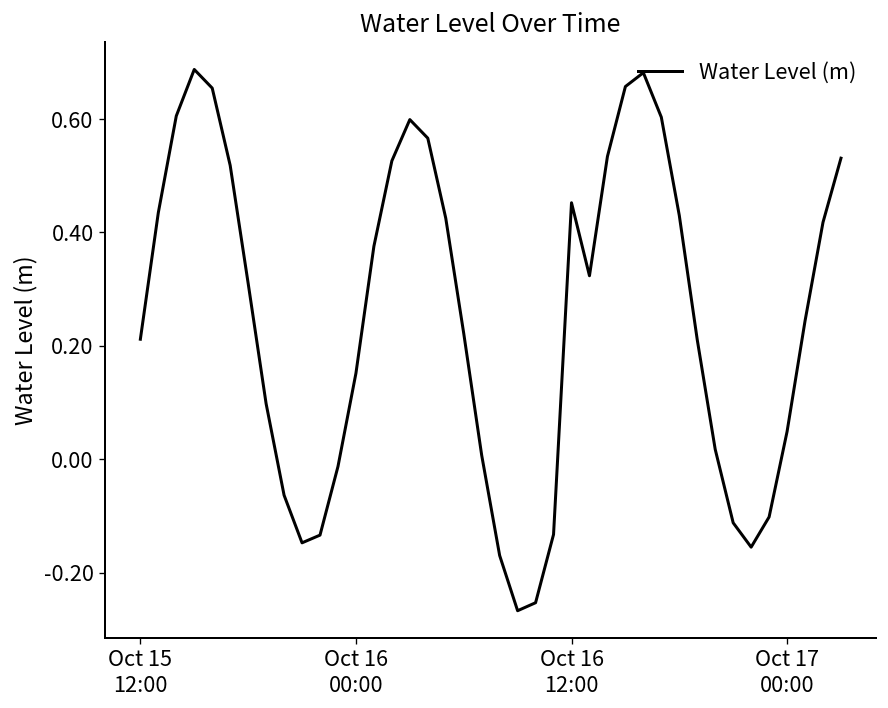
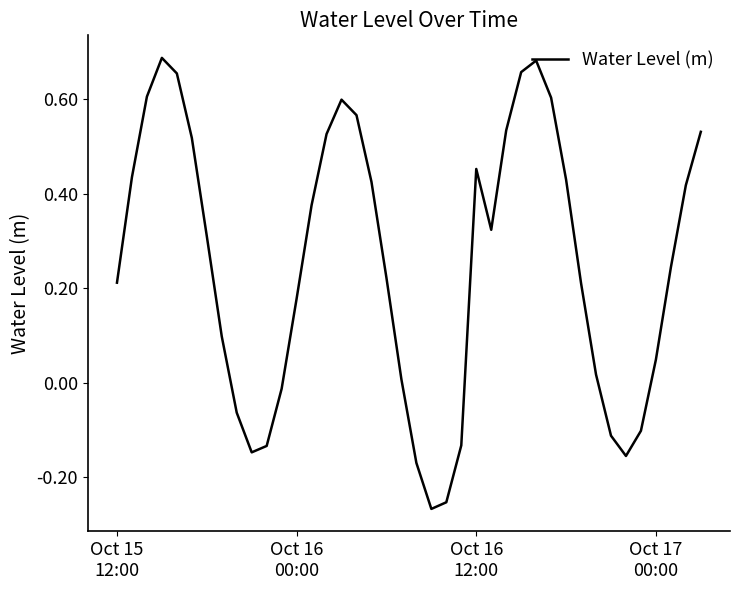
Oct 16 00:00: 0.15 -> 0.18
